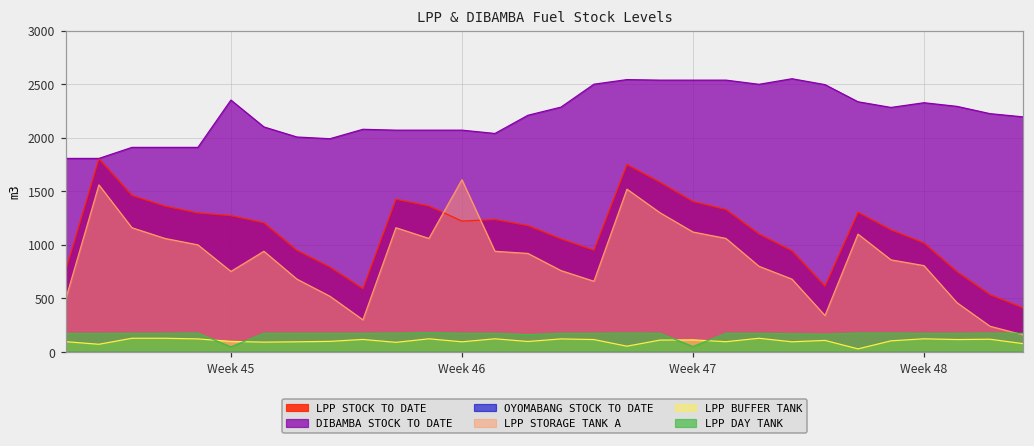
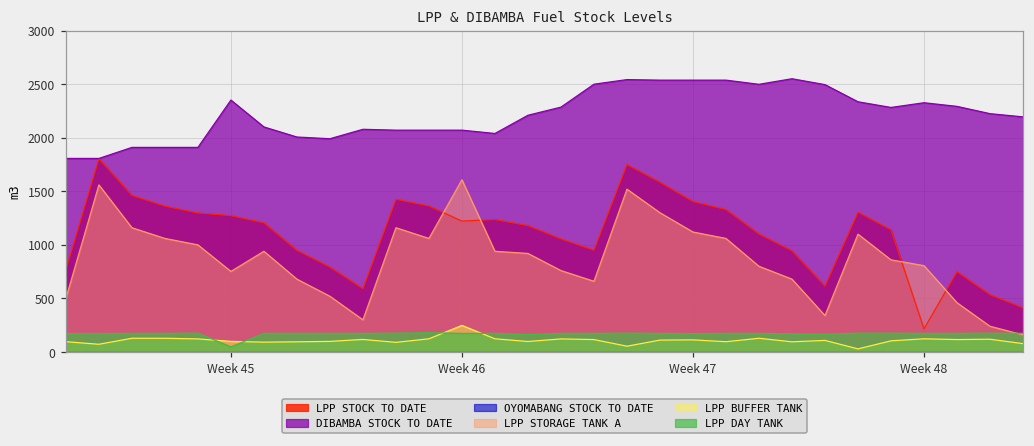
LPP BUFFER TANK, Week 46: 100 -> 200
LPP DAY TANK, Week 47: 100 -> 200
LPP STOCK TO DATE, Week 48: 1000 -> 200
